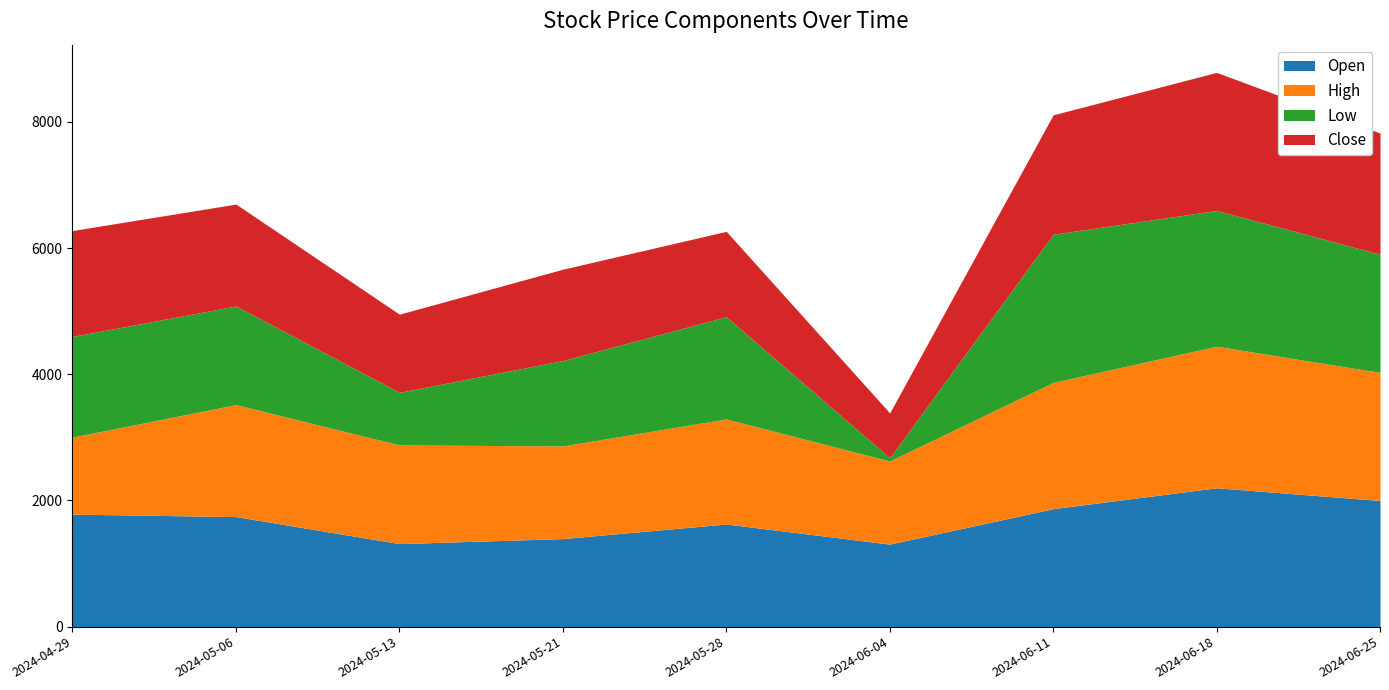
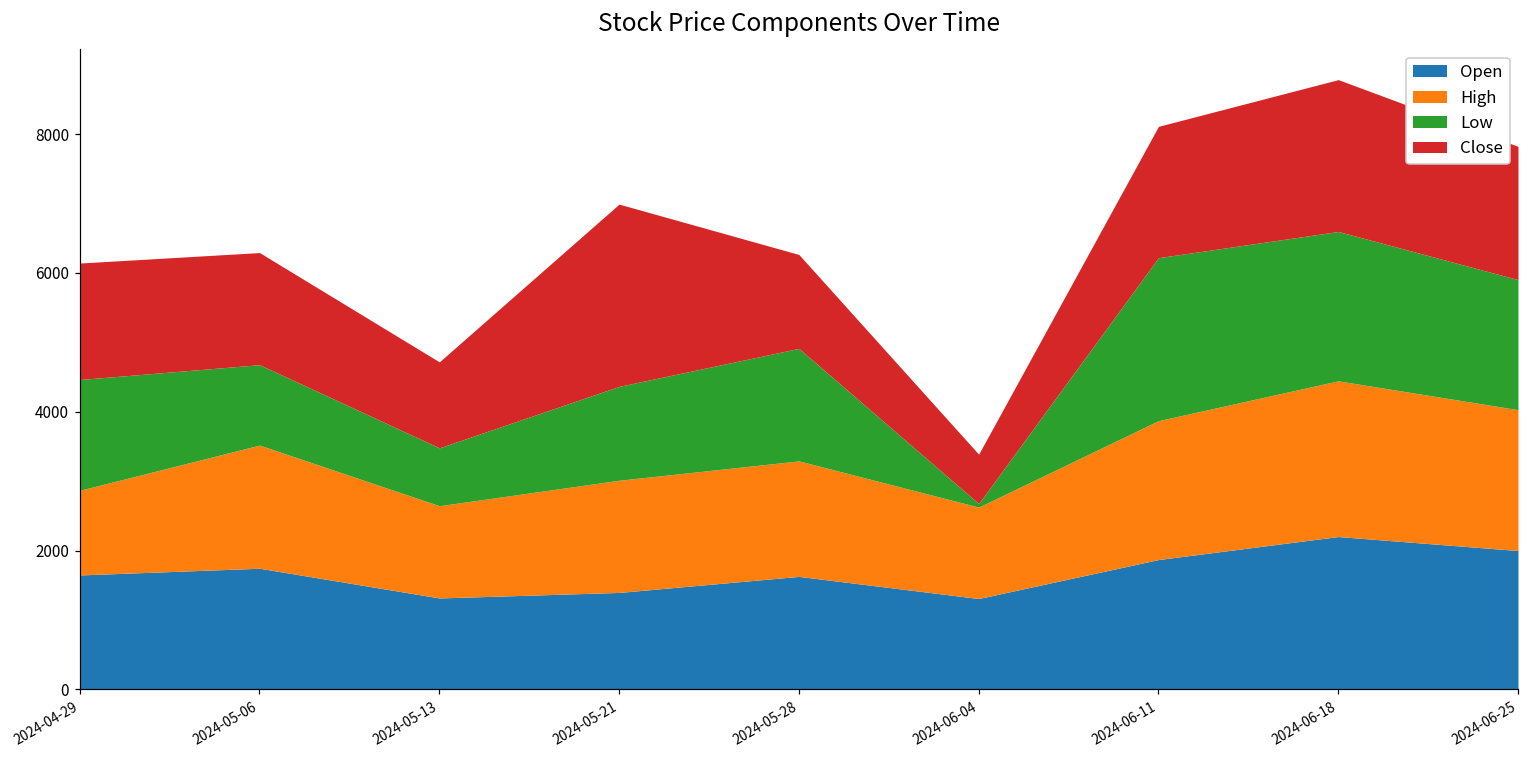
Open, 2024-04-29: 1800 -> 1600
Low, 2024-05-06: 1600 -> 1200
High, 2024-05-13: 1600 -> 1300
High, 2024-05-21: 1500 -> 1600
Close, 2024-05-21: 1400 -> 2600
